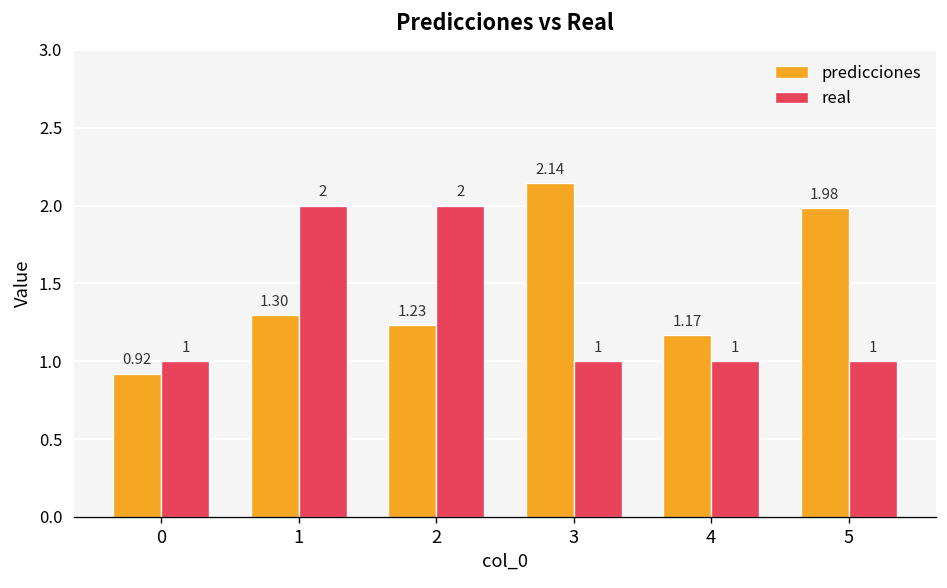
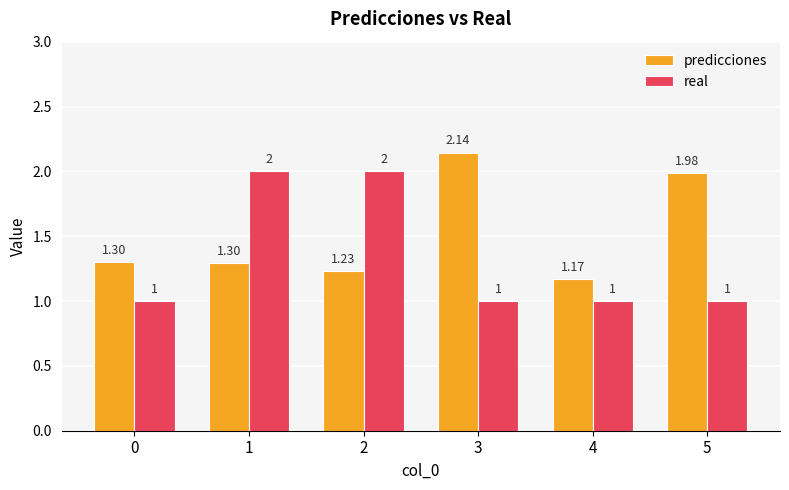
predicciones, 0: 0.92 -> 1.30
